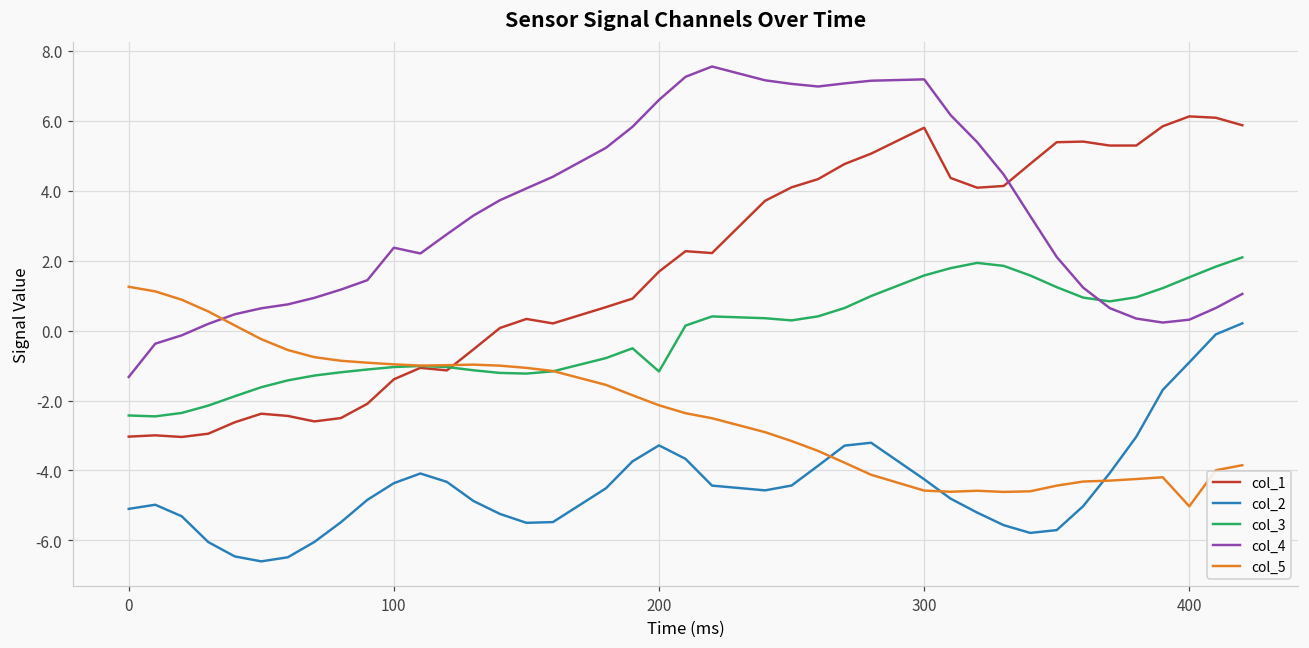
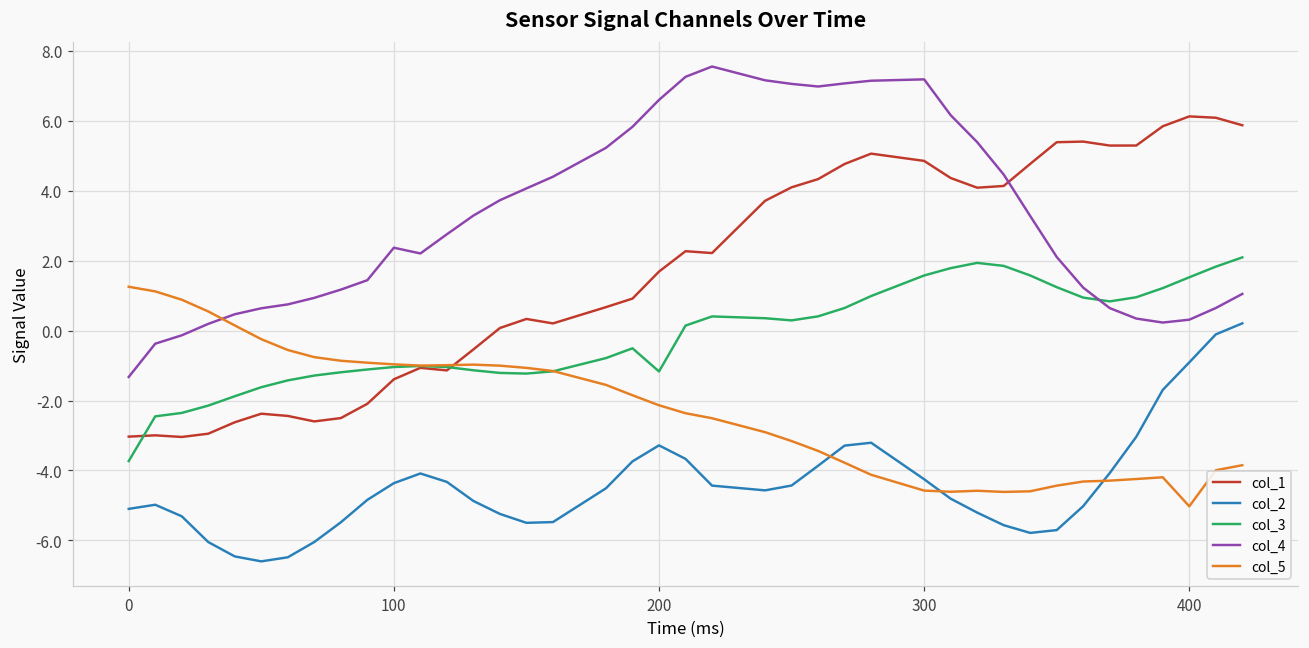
col_3, 0: -2.4 -> -3.7
col_1, 300: 5.8 -> 4.9
